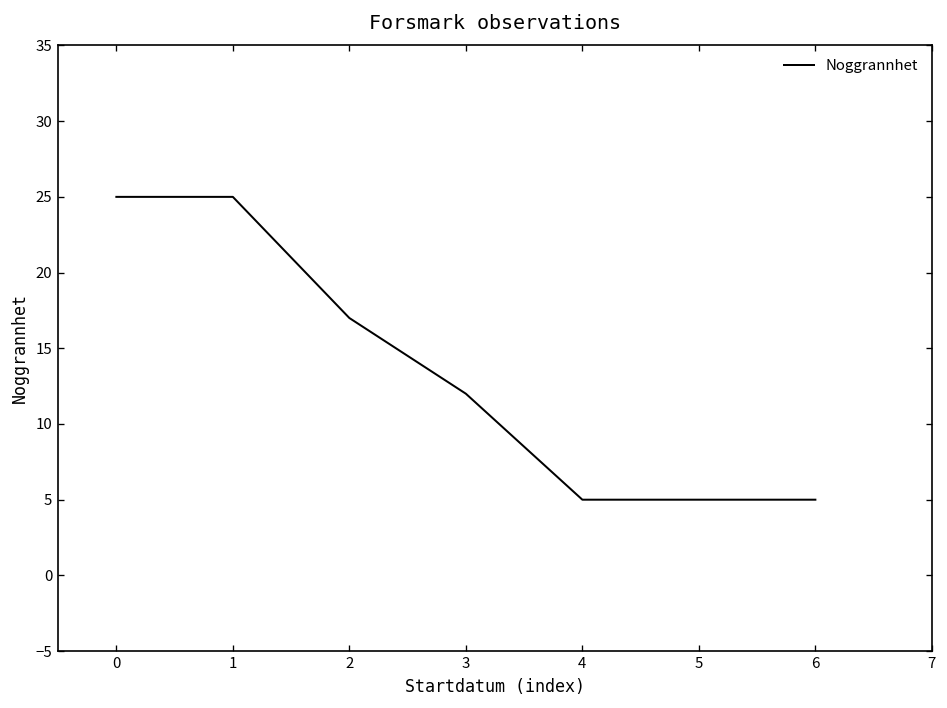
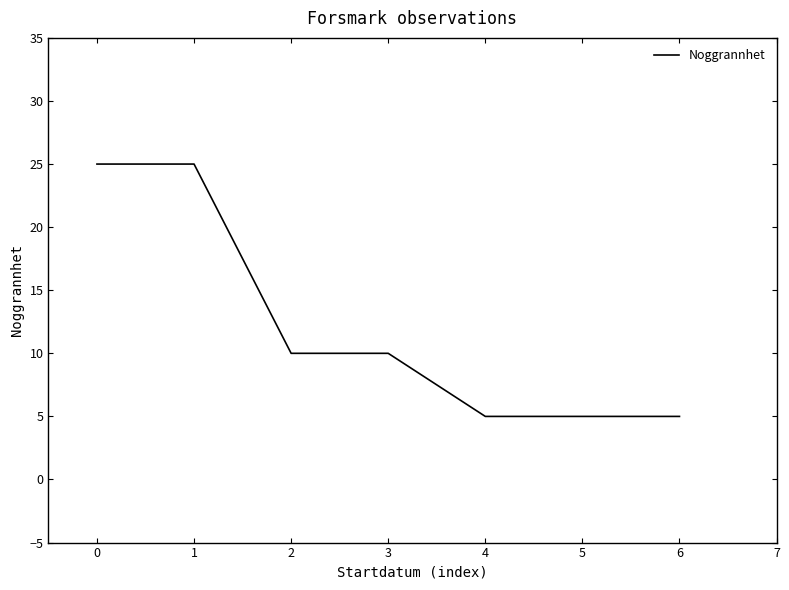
2: 17 -> 10
3: 12 -> 10
